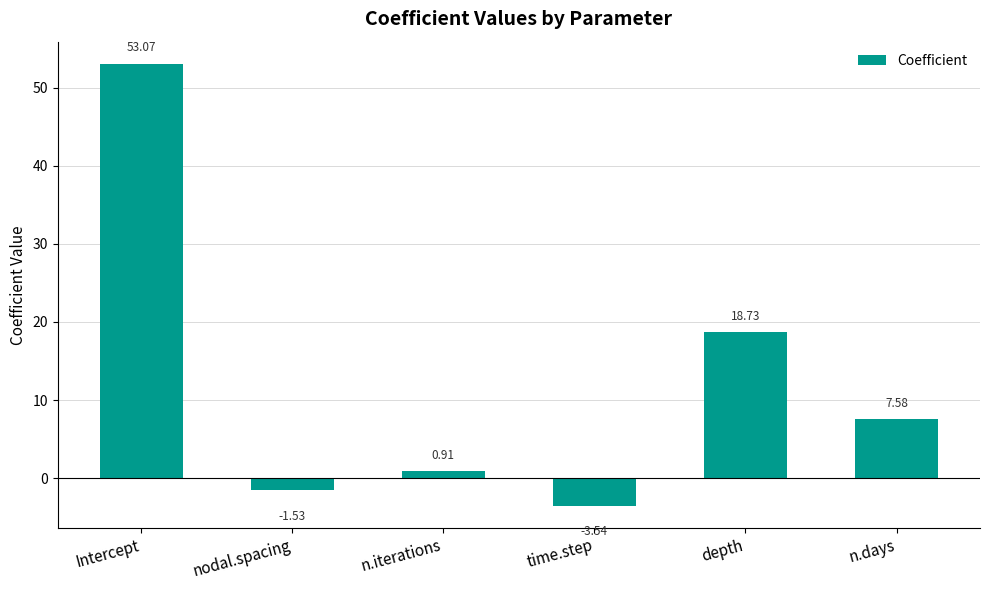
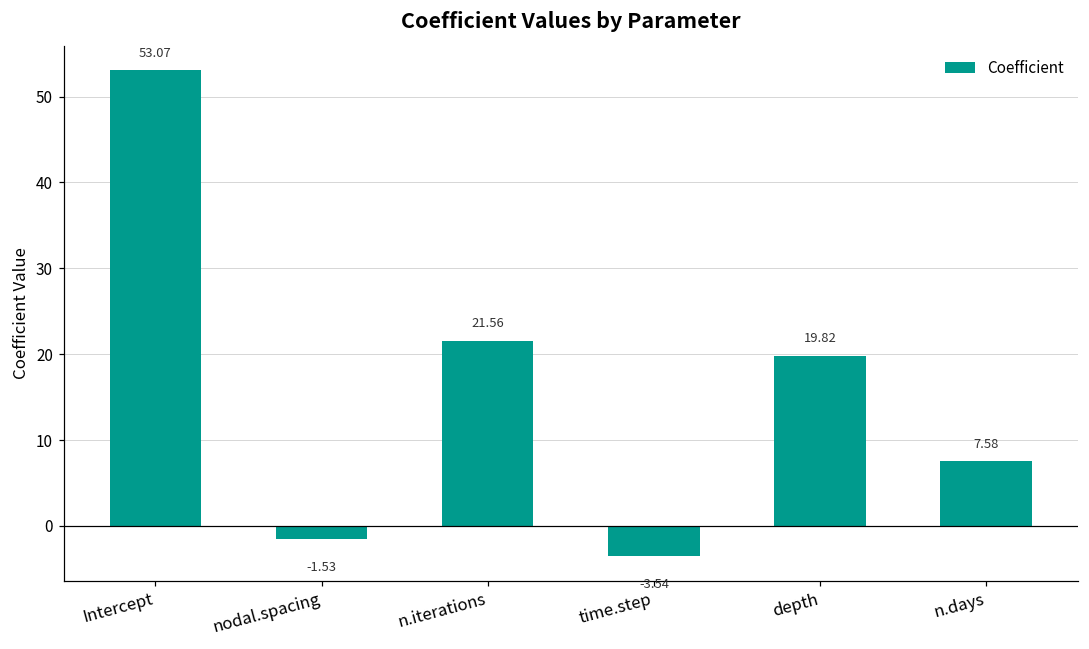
n.iterations: 0.91 -> 21.56
depth: 18.73 -> 19.82
